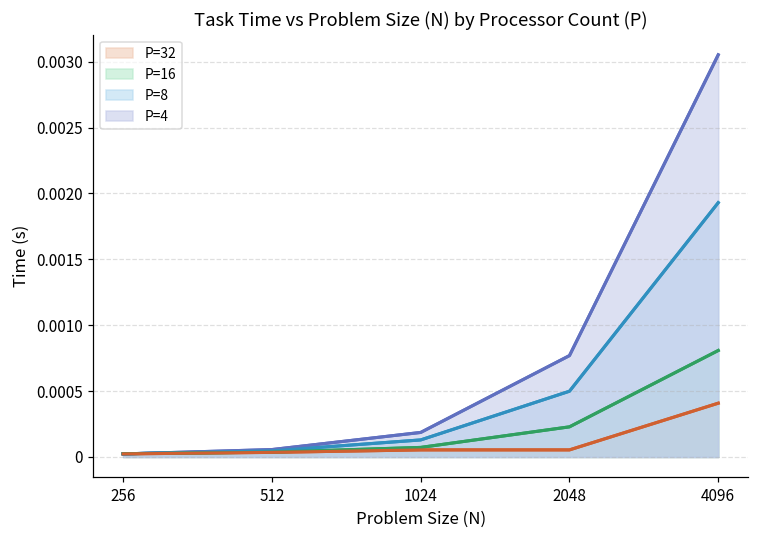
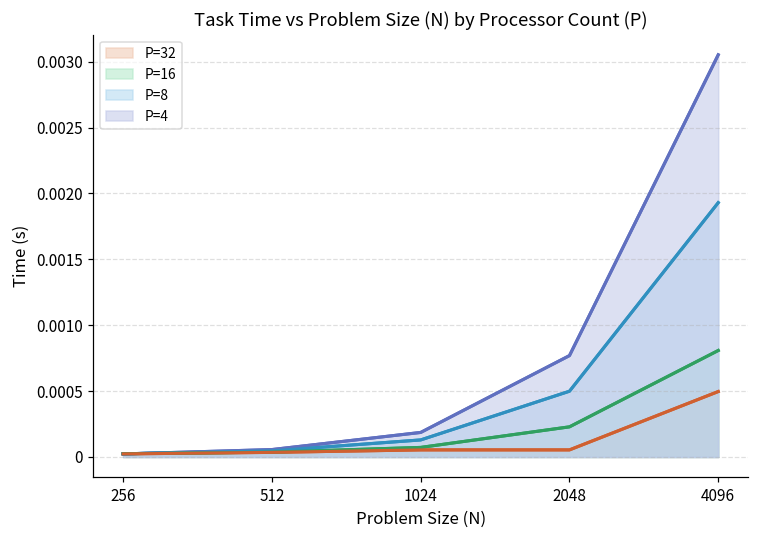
P=32, 4096: 0.00041 -> 0.00050
